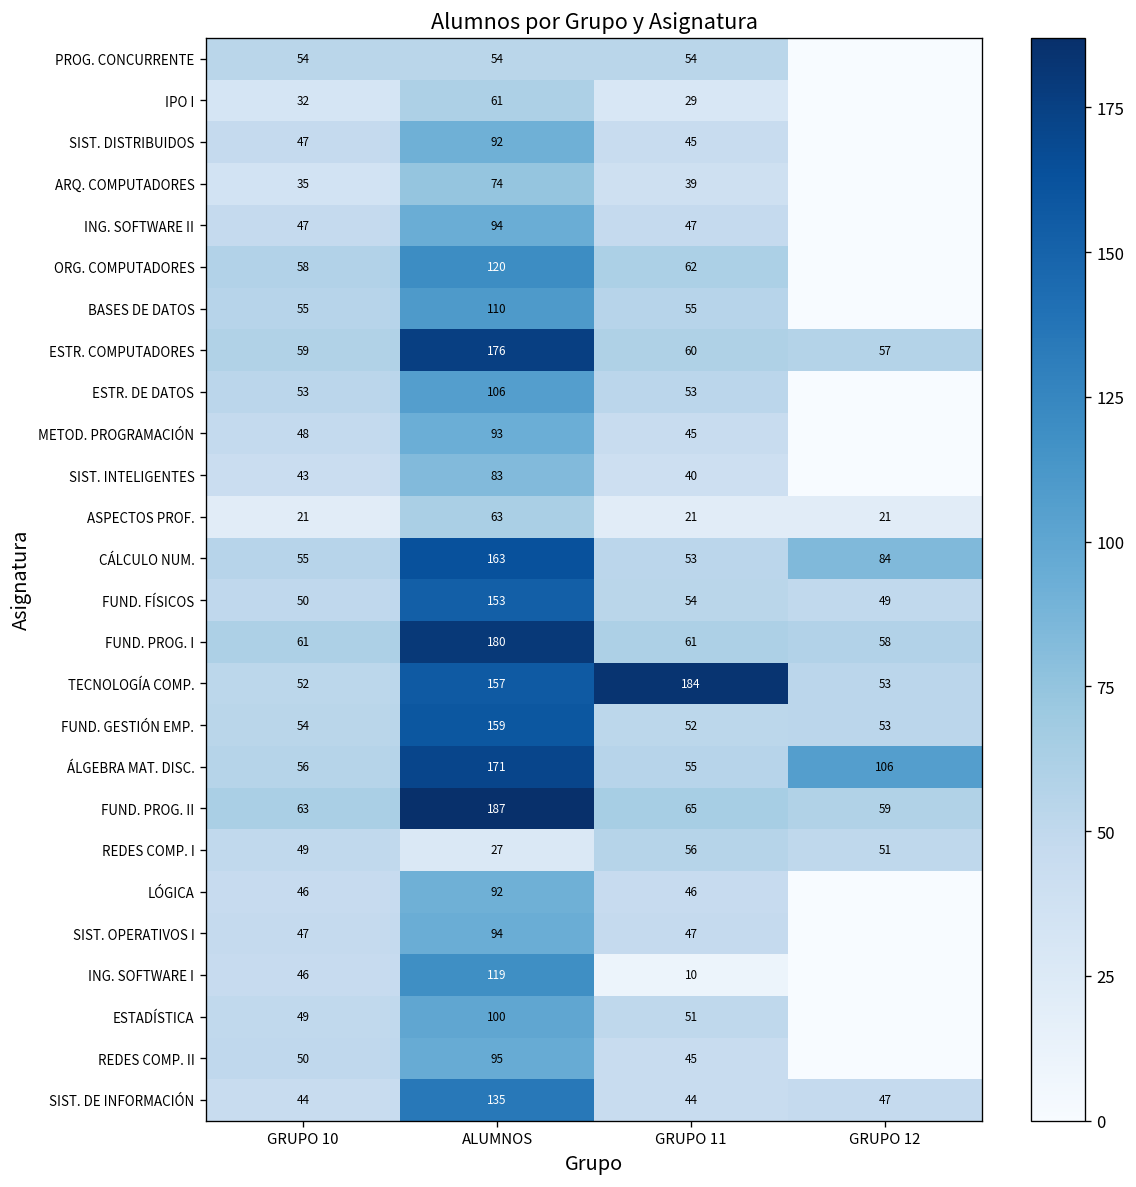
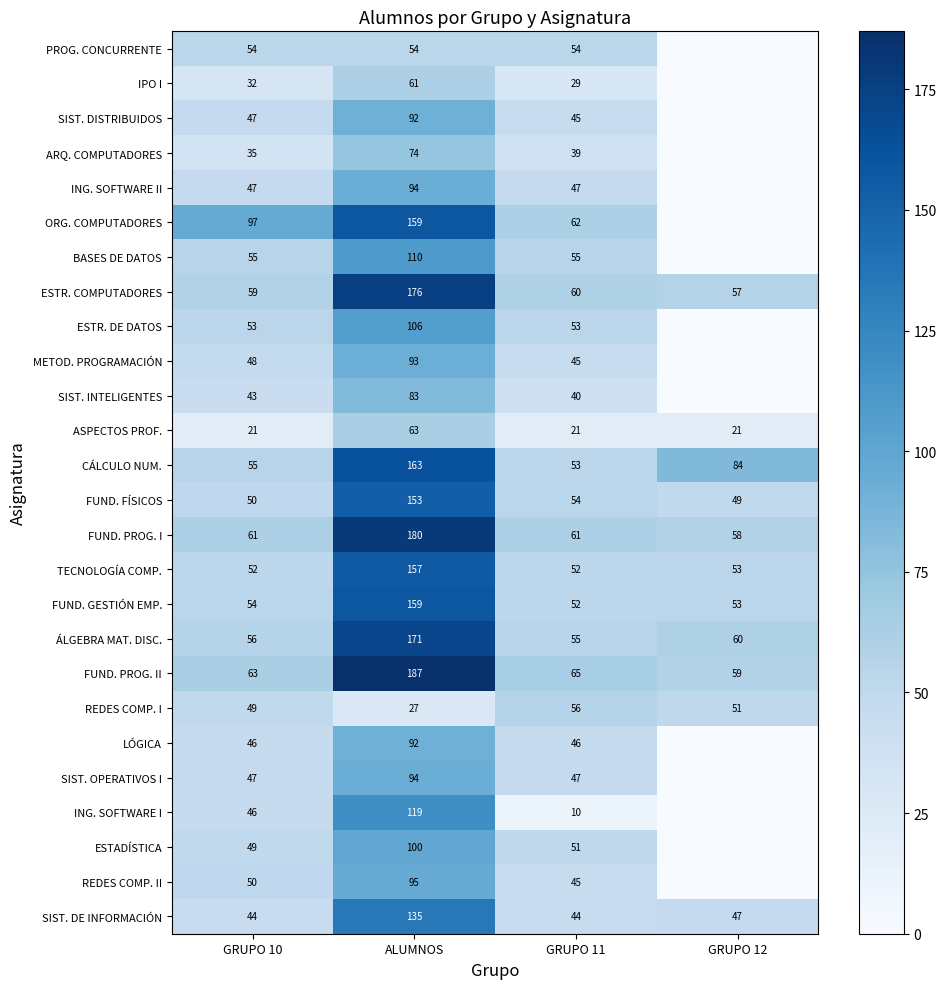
ORG. COMPUTADORES, GRUPO 10: 58 -> 97
ORG. COMPUTADORES, ALUMNOS: 120 -> 159
TECNOLOGÍA COMP., GRUPO 11: 184 -> 52
ÁLGEBRA MAT. DISC., GRUPO 12: 106 -> 60
